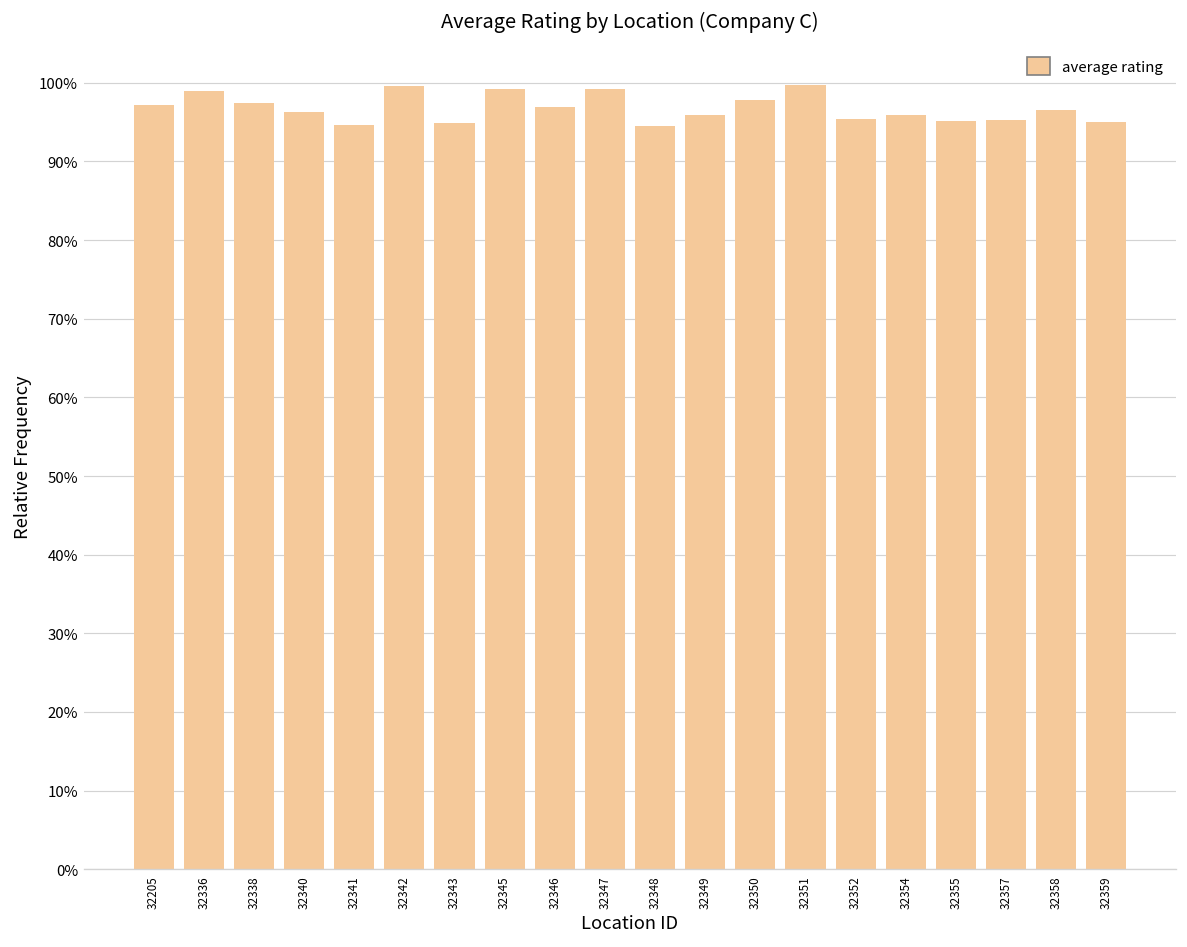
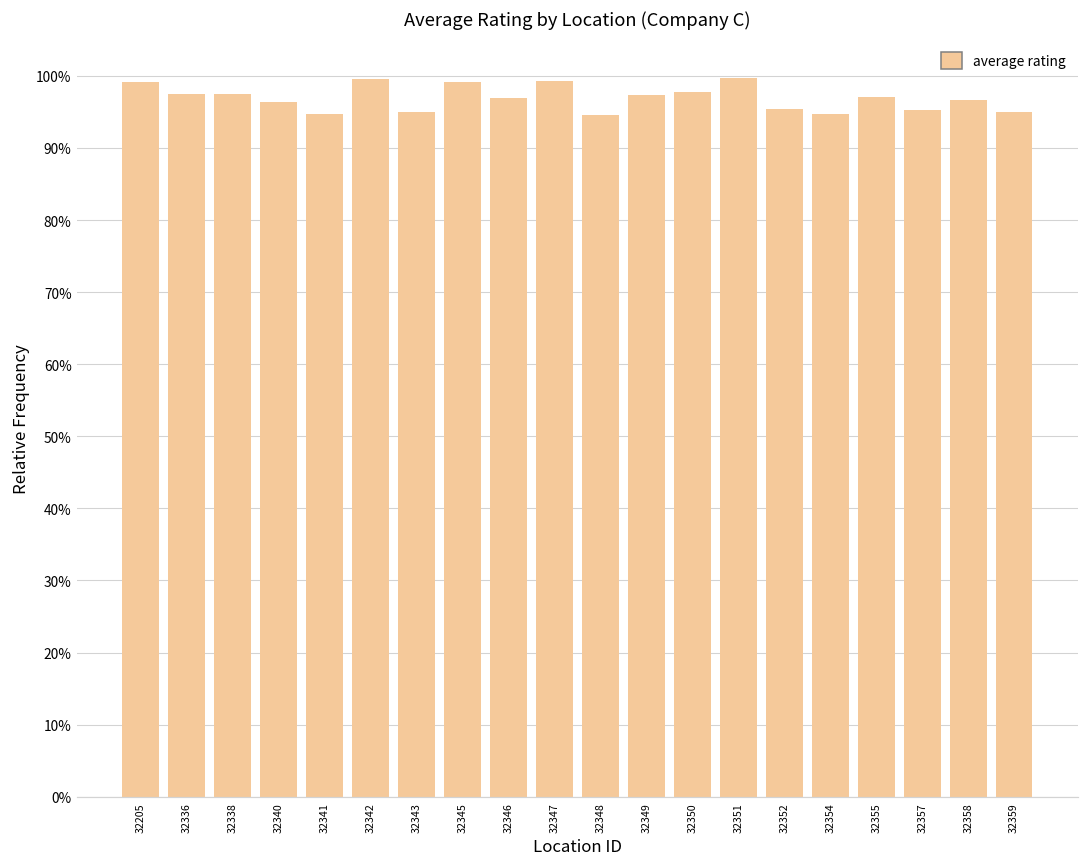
32205: 97% -> 99%
32336: 99% -> 98%
32349: 96% -> 97%
32354: 96% -> 95%
32355: 95% -> 97%
